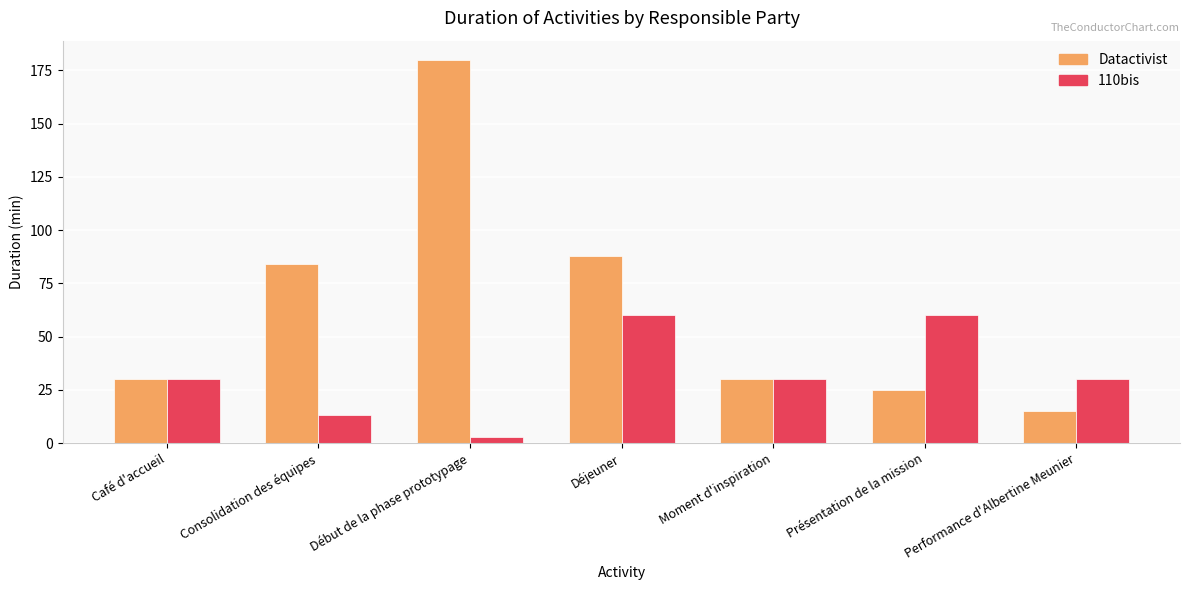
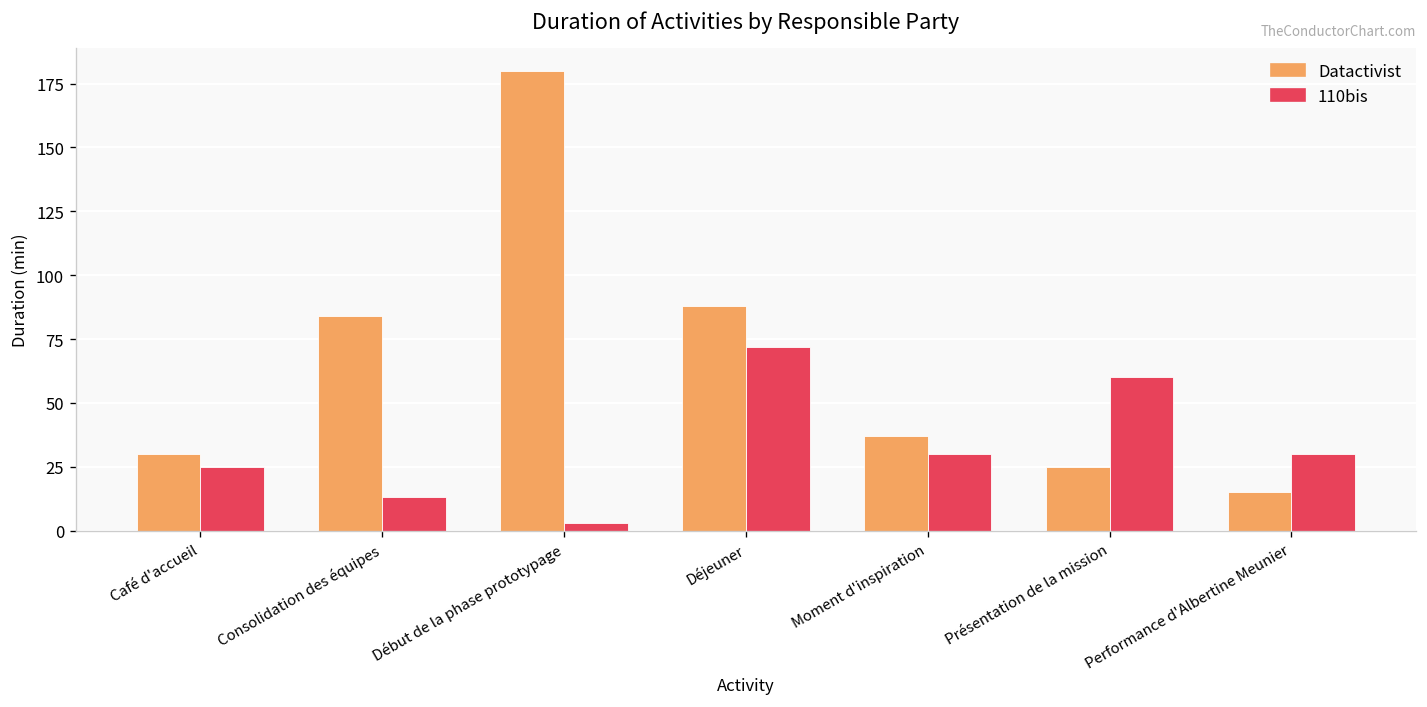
110bis, Café d'accueil: 30 -> 25
110bis, Déjeuner: 60 -> 72
Datactivist, Moment d'inspiration: 30 -> 37
